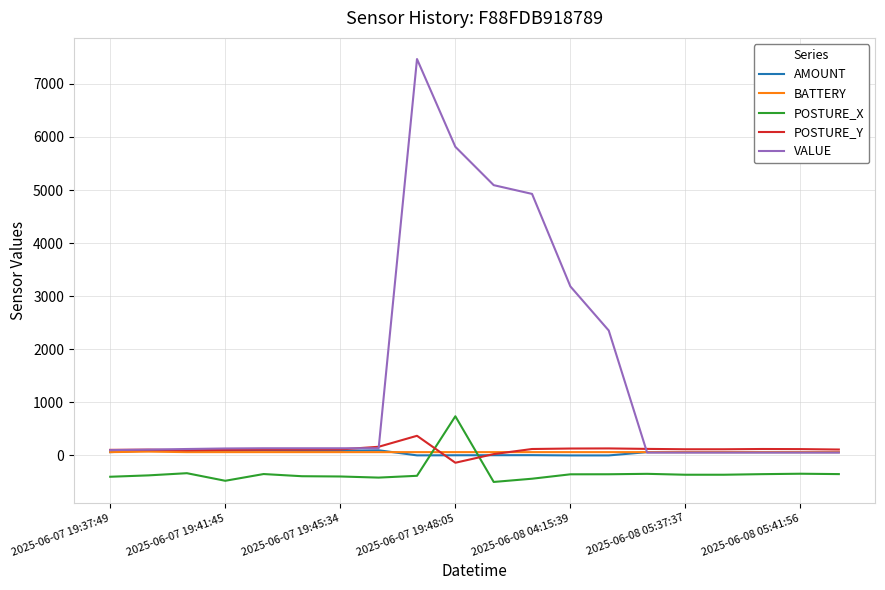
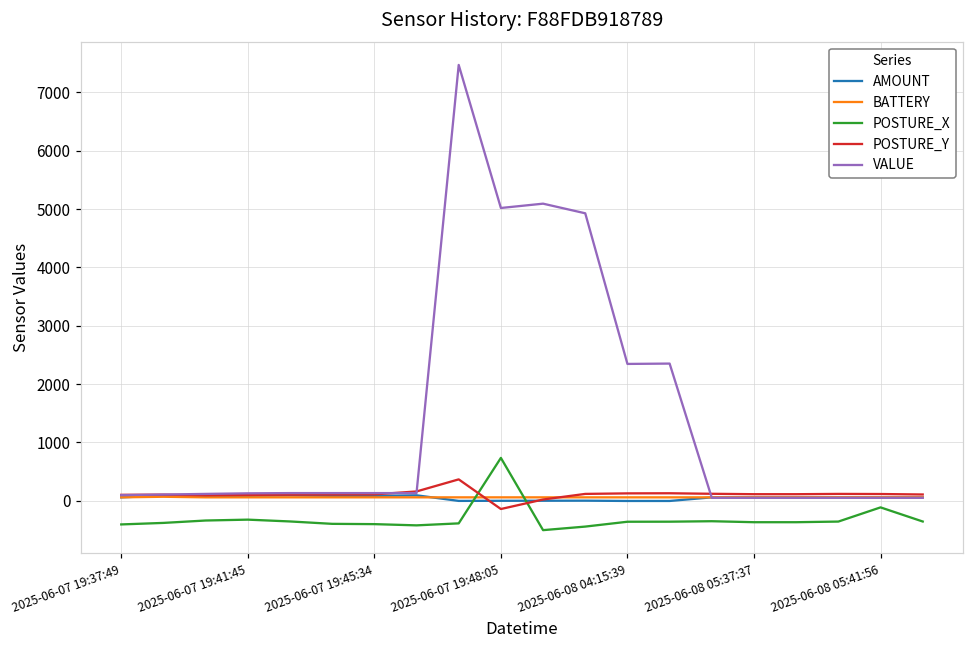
POSTURE_X, 2025-06-07 19:41:45: -500 -> -300
VALUE, 2025-06-07 19:48:05: 5800 -> 5000
VALUE, 2025-06-08 04:15:39: 3200 -> 2300
POSTURE_X, 2025-06-08 05:41:56: -300 -> -100
